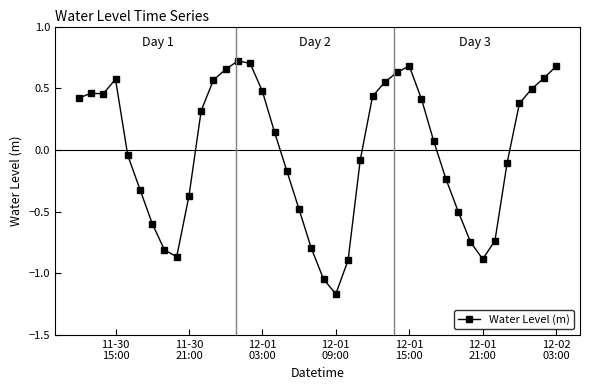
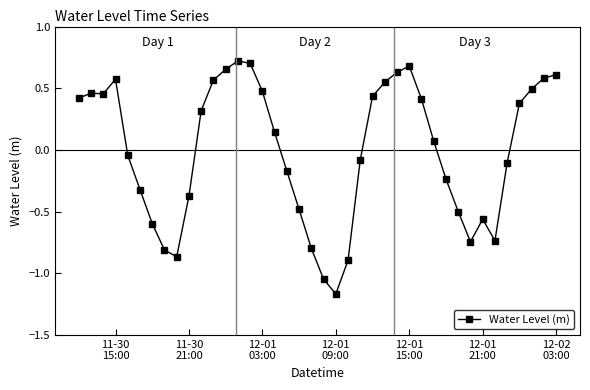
12-01 21:00: -0.89 -> -0.56
12-02 03:00: 0.68 -> 0.61
